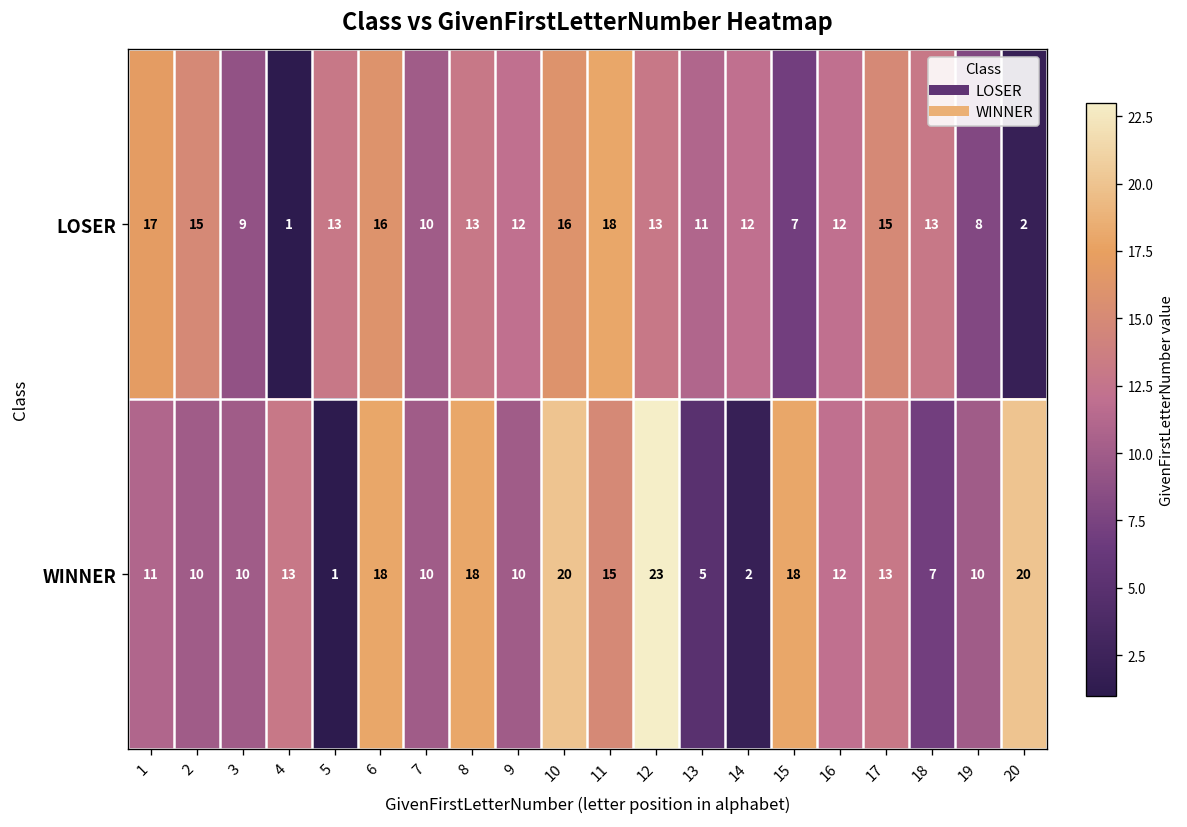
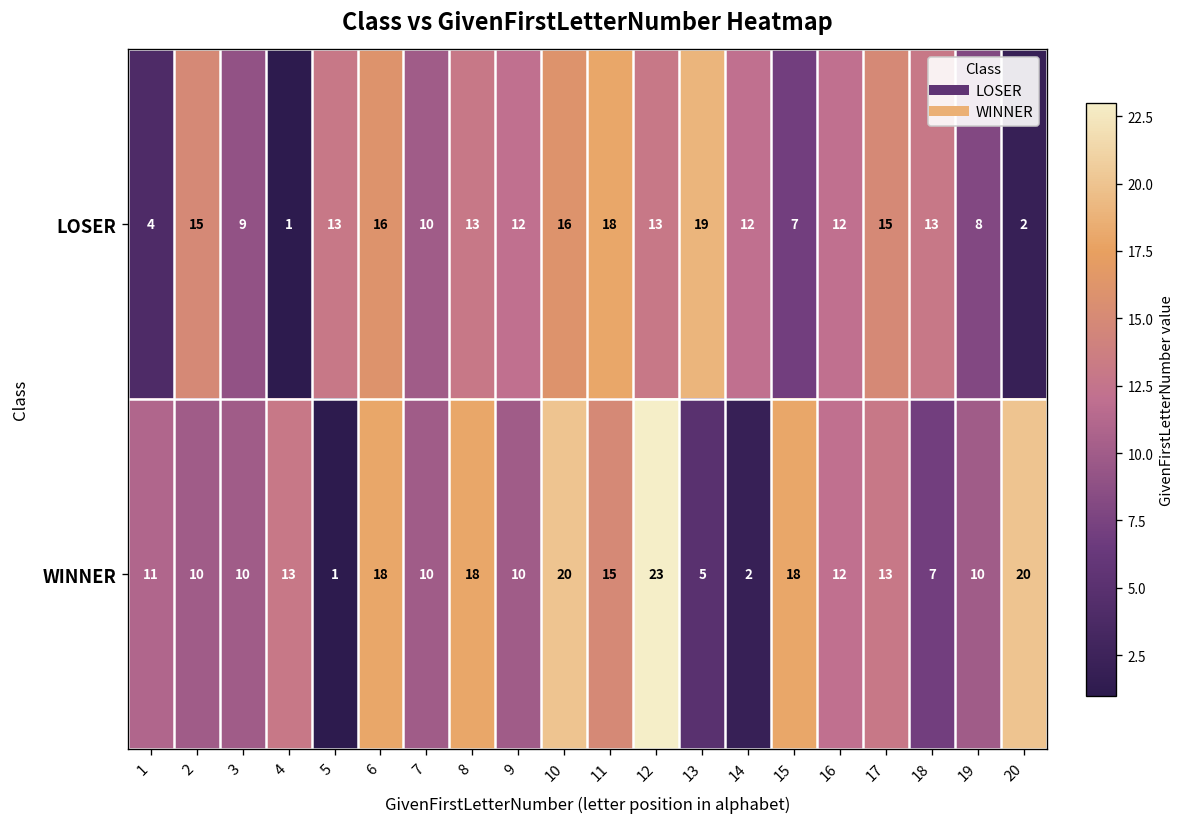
LOSER, 1: 17 -> 4
LOSER, 13: 11 -> 19
